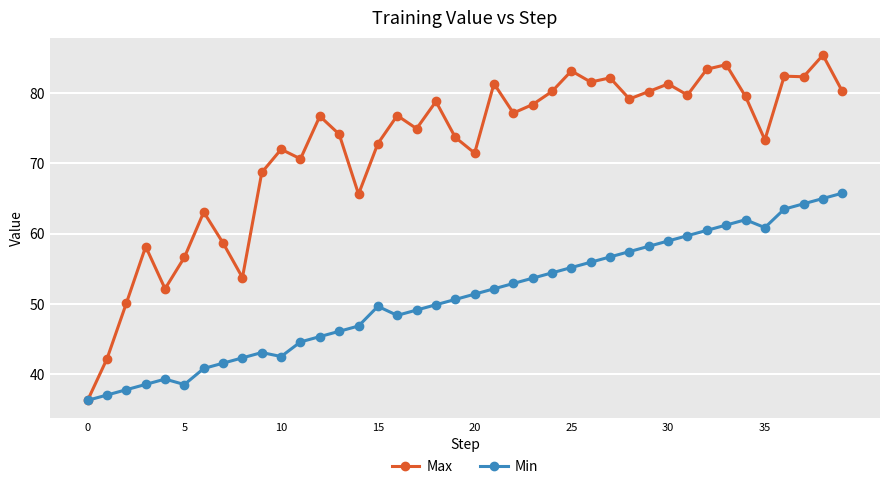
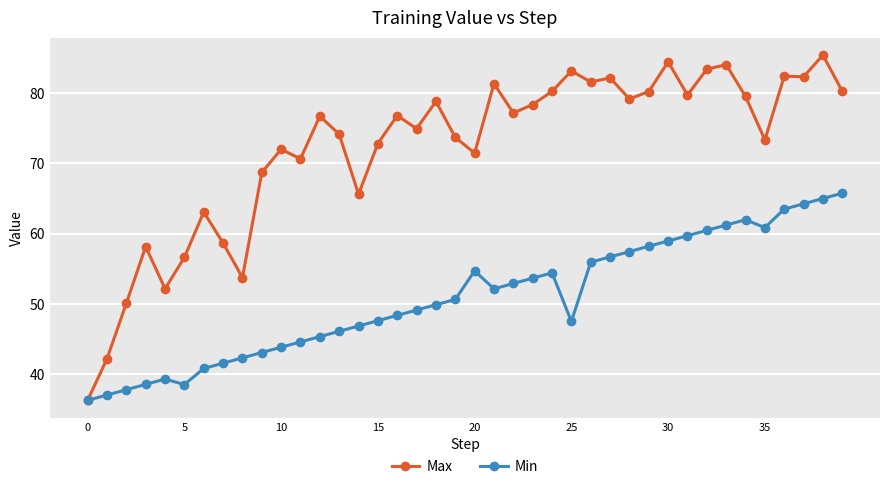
Min, 10: 43 -> 44
Min, 15: 50 -> 48
Min, 20: 51 -> 55
Min, 25: 55 -> 48
Max, 30: 81 -> 84
